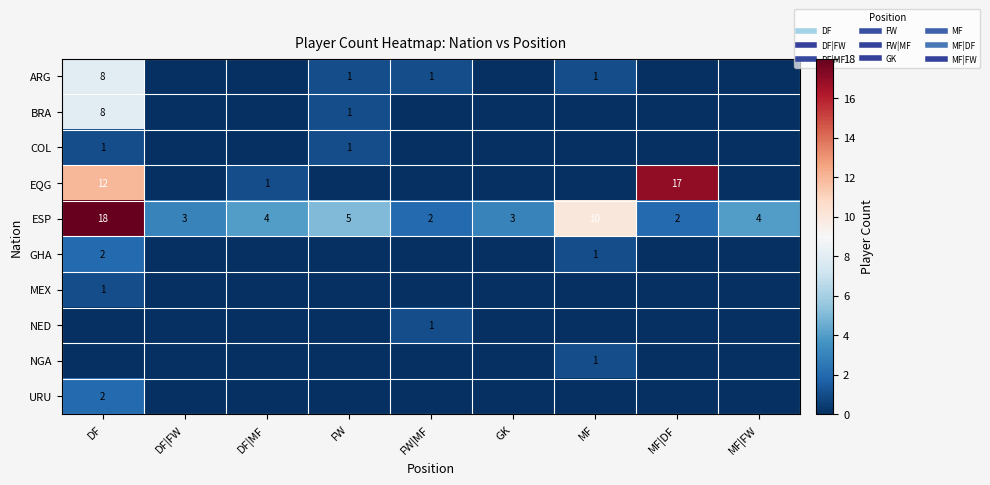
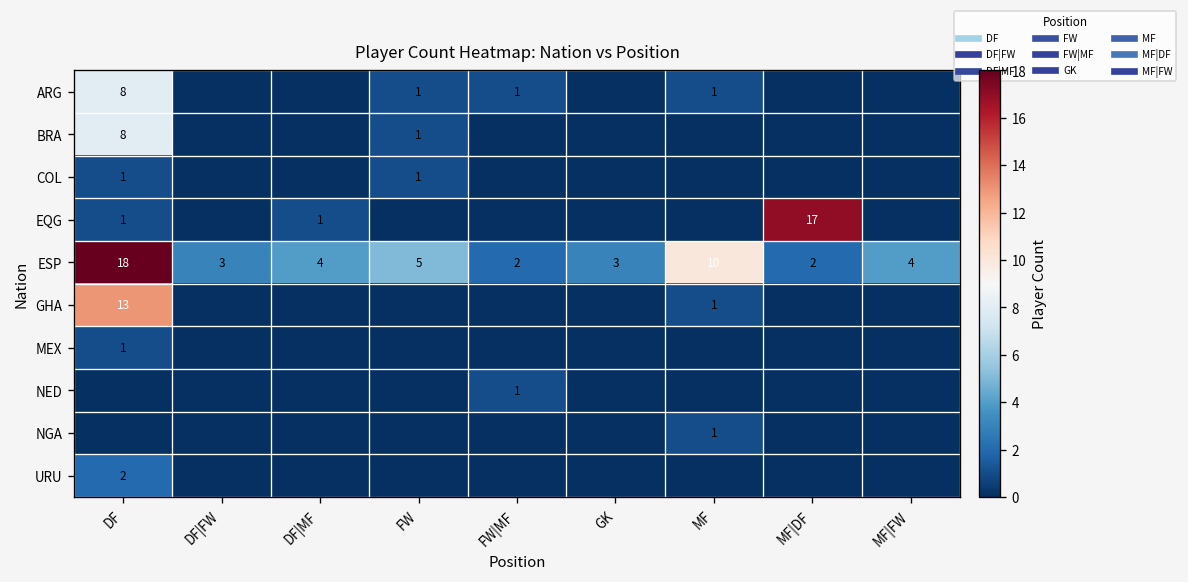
EQG, DF: 12 -> 1
GHA, DF: 2 -> 13
